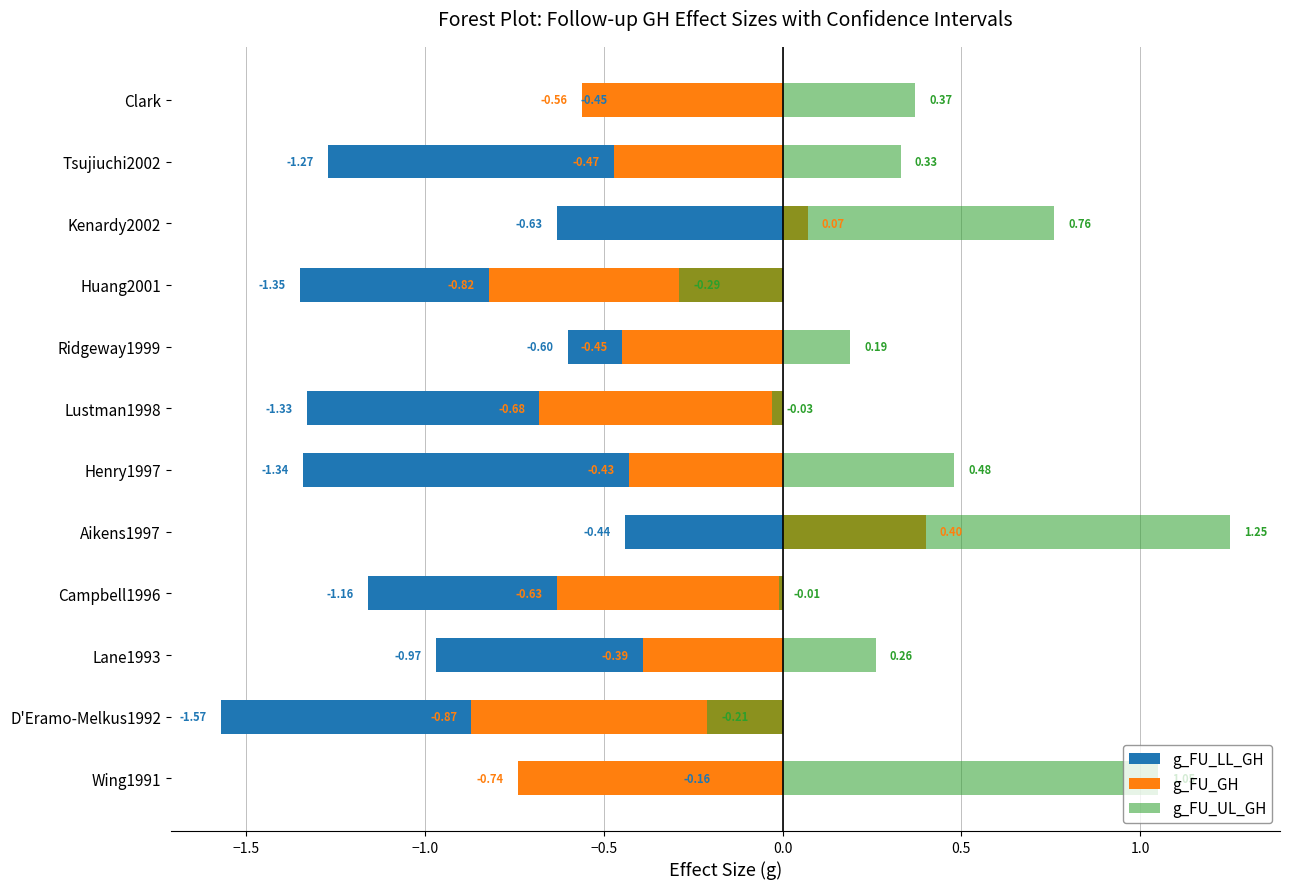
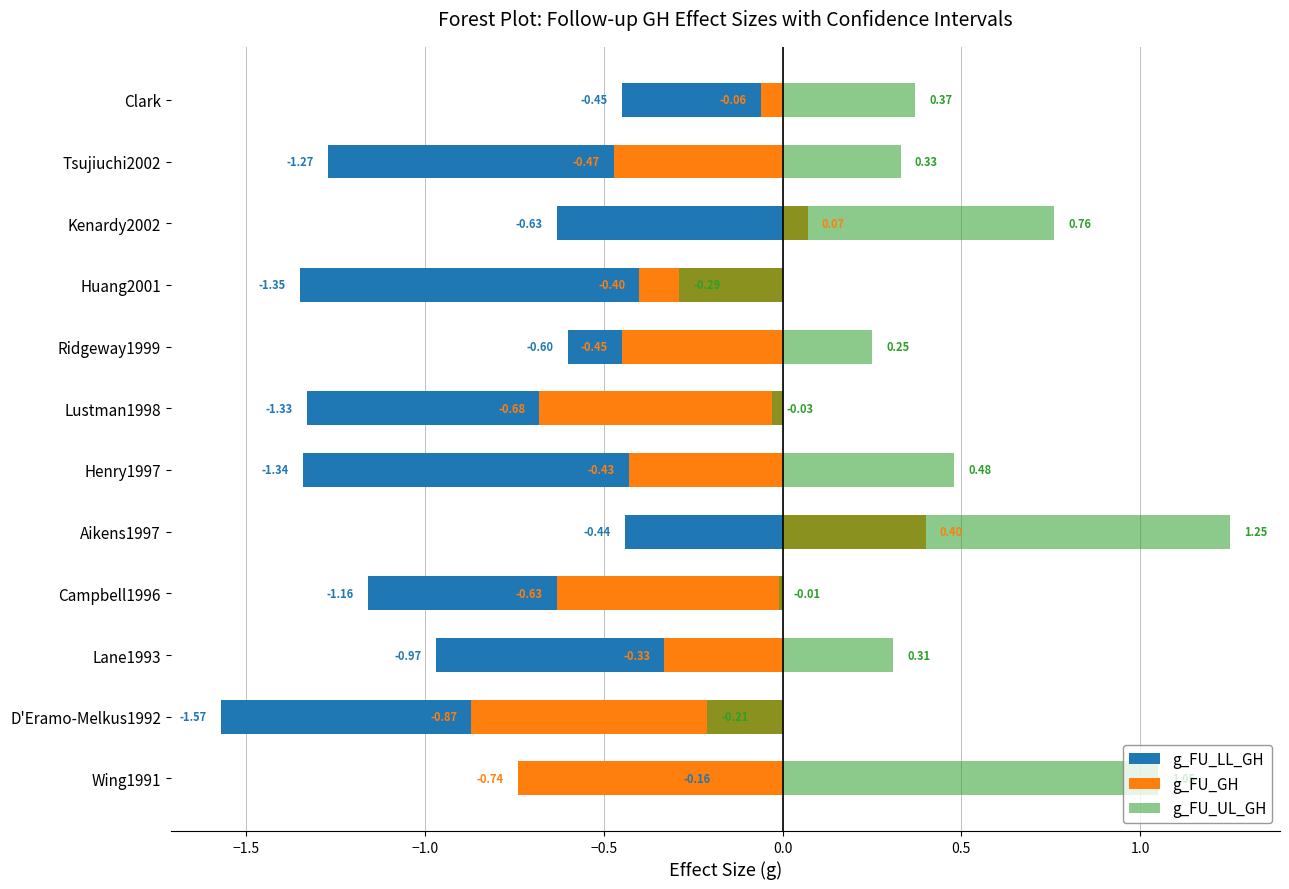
g_FU_GH, Clark: -0.56 -> -0.06
g_FU_GH, Huang2001: -0.82 -> -0.40
g_FU_UL_GH, Ridgeway1999: 0.19 -> 0.25
g_FU_GH, Lane1993: -0.39 -> -0.33
g_FU_UL_GH, Lane1993: 0.26 -> 0.31
